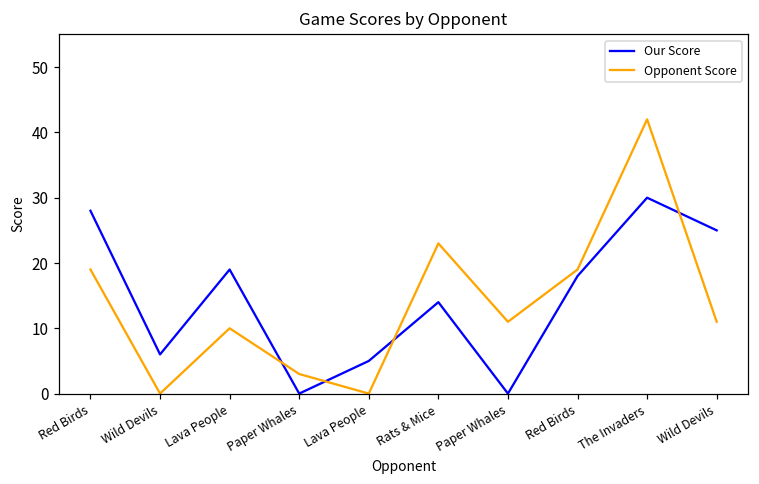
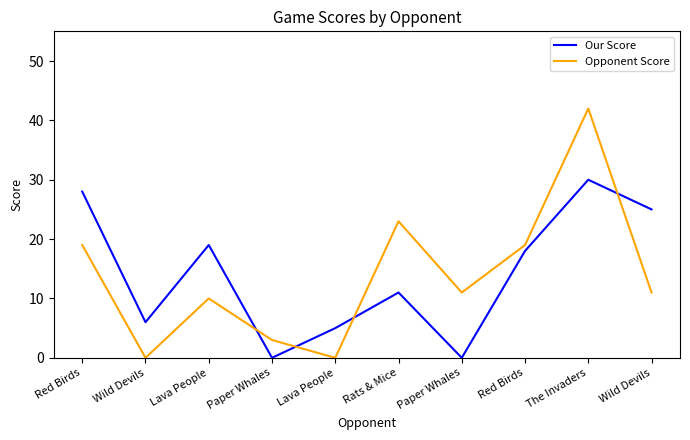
Our Score, Rats & Mice: 14 -> 11
